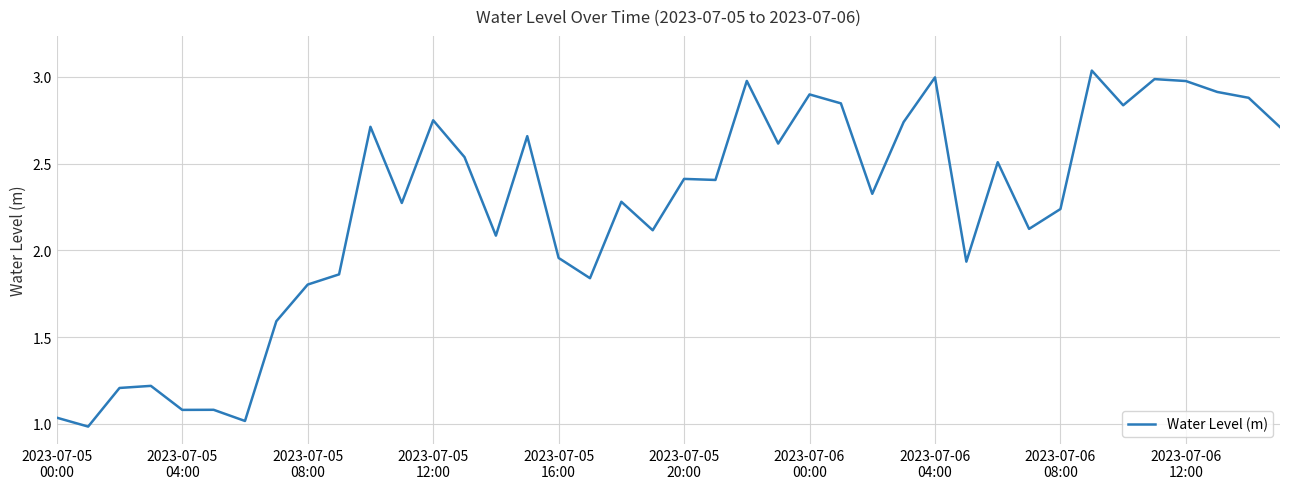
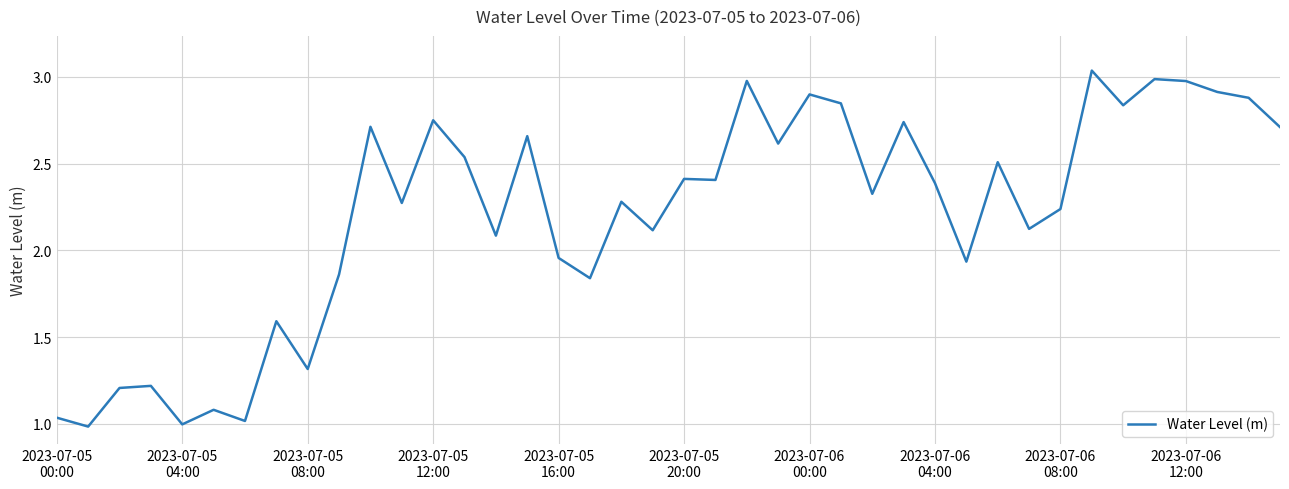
2023-07-05 04:00: 1.08 -> 1.00
2023-07-05 08:00: 1.80 -> 1.32
2023-07-06 04:00: 3.00 -> 2.39
